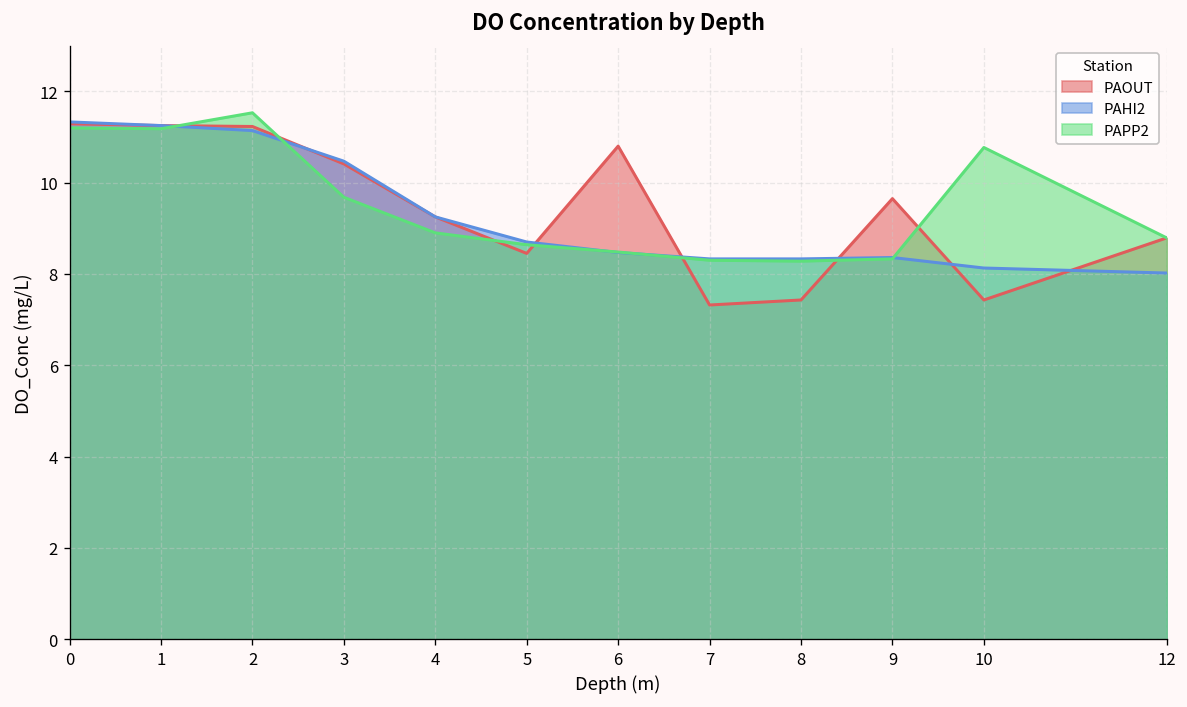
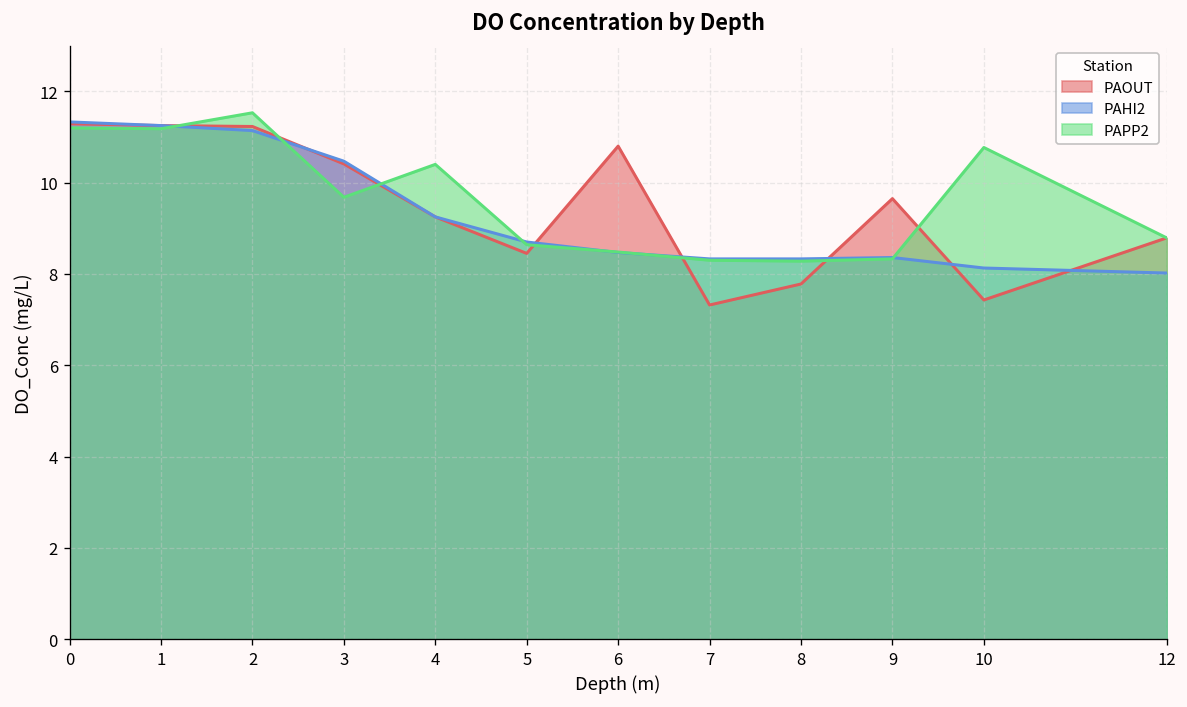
PAPP2, 4: 8.9 -> 10.4
PAOUT, 8: 7.4 -> 7.8
